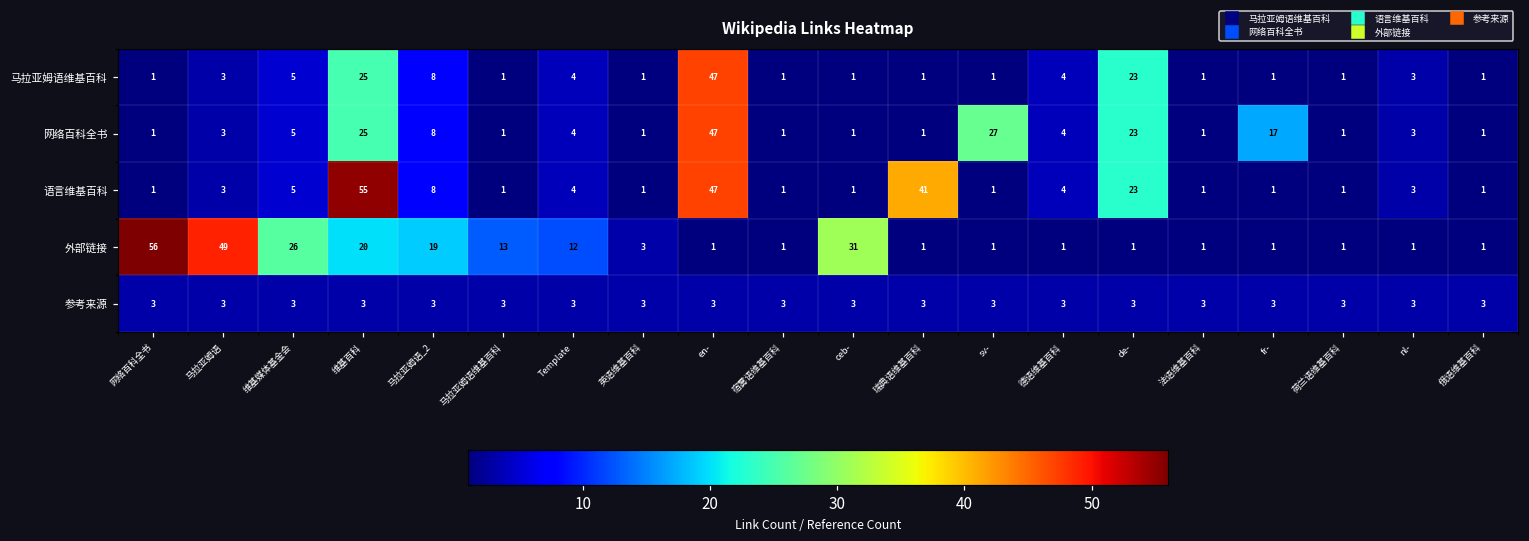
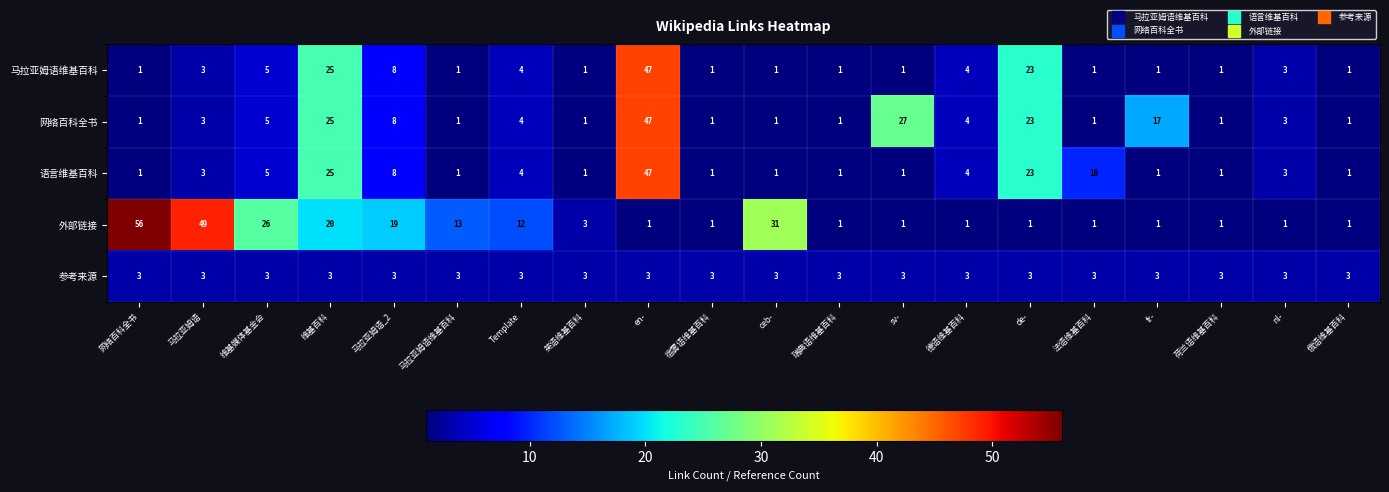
语言维基百科, 维基百科: 55 -> 25
语言维基百科, 瑞典语维基百科: 41 -> 1
语言维基百科, 法语维基百科: 1 -> 10
